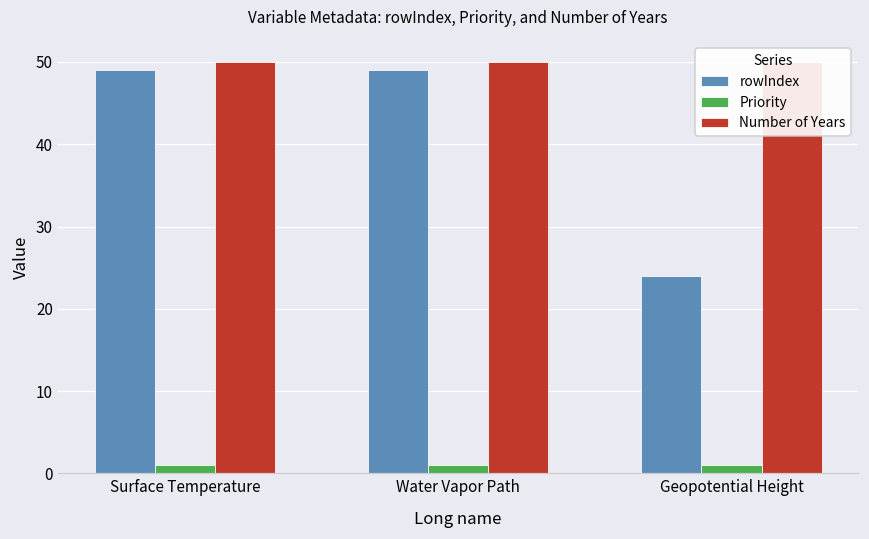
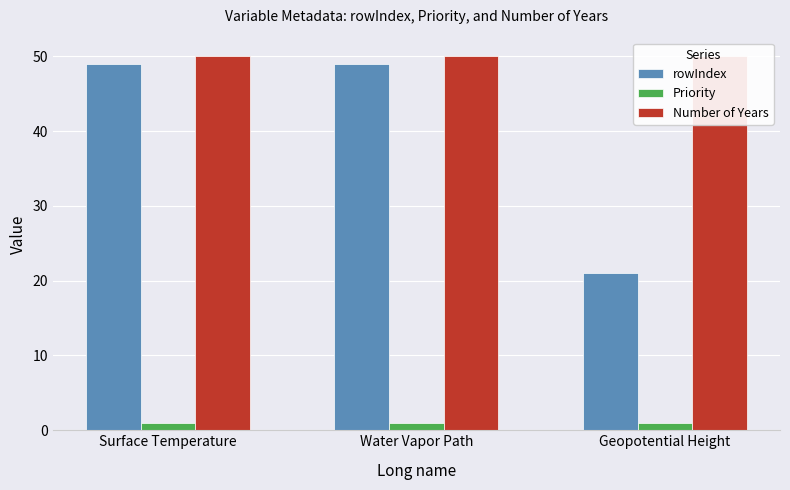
rowIndex, Geopotential Height: 24 -> 21
